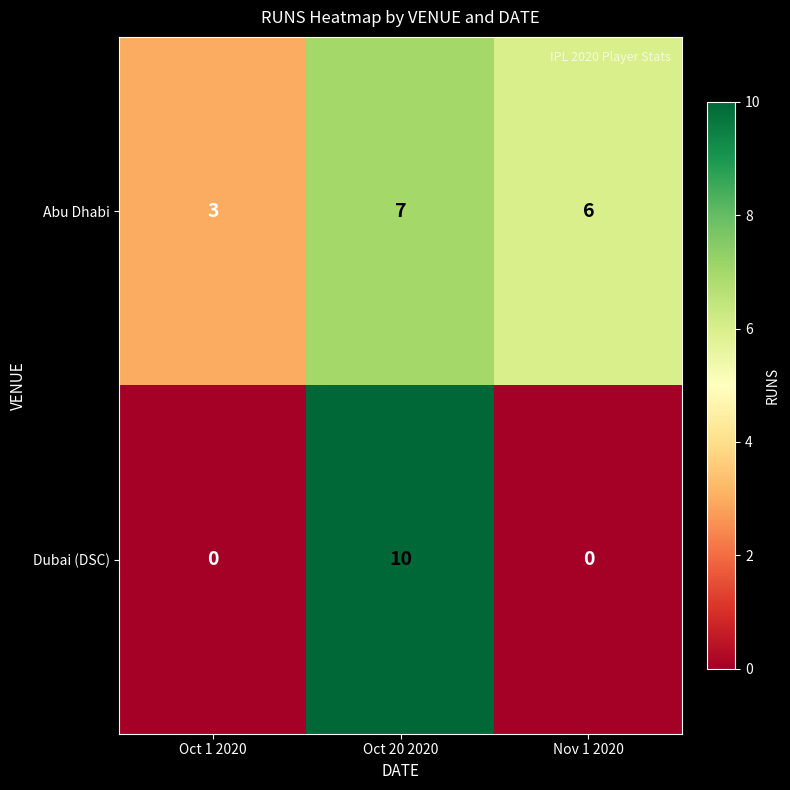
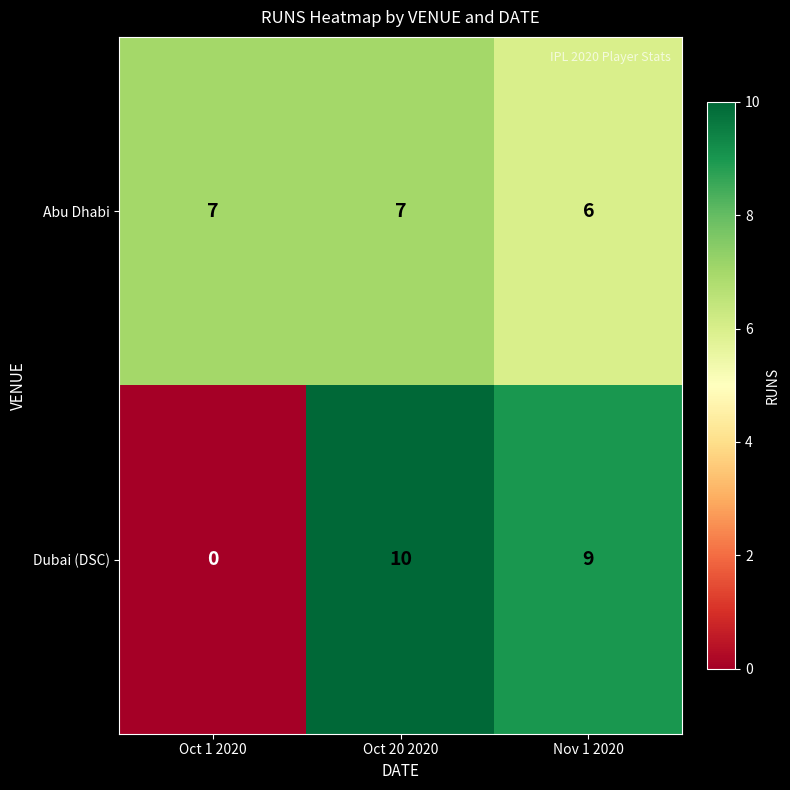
Abu Dhabi, Oct 1 2020: 3 -> 7
Dubai (DSC), Nov 1 2020: 0 -> 9
